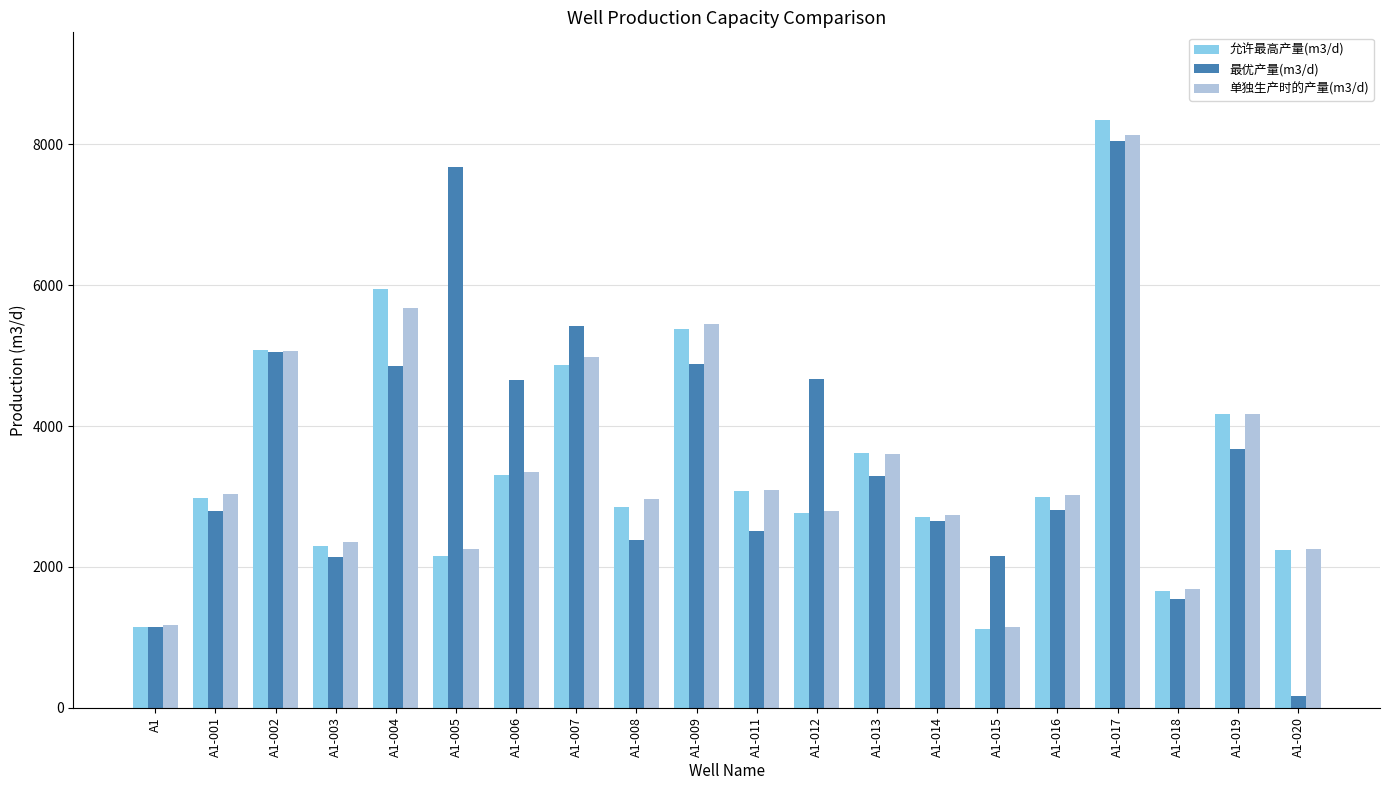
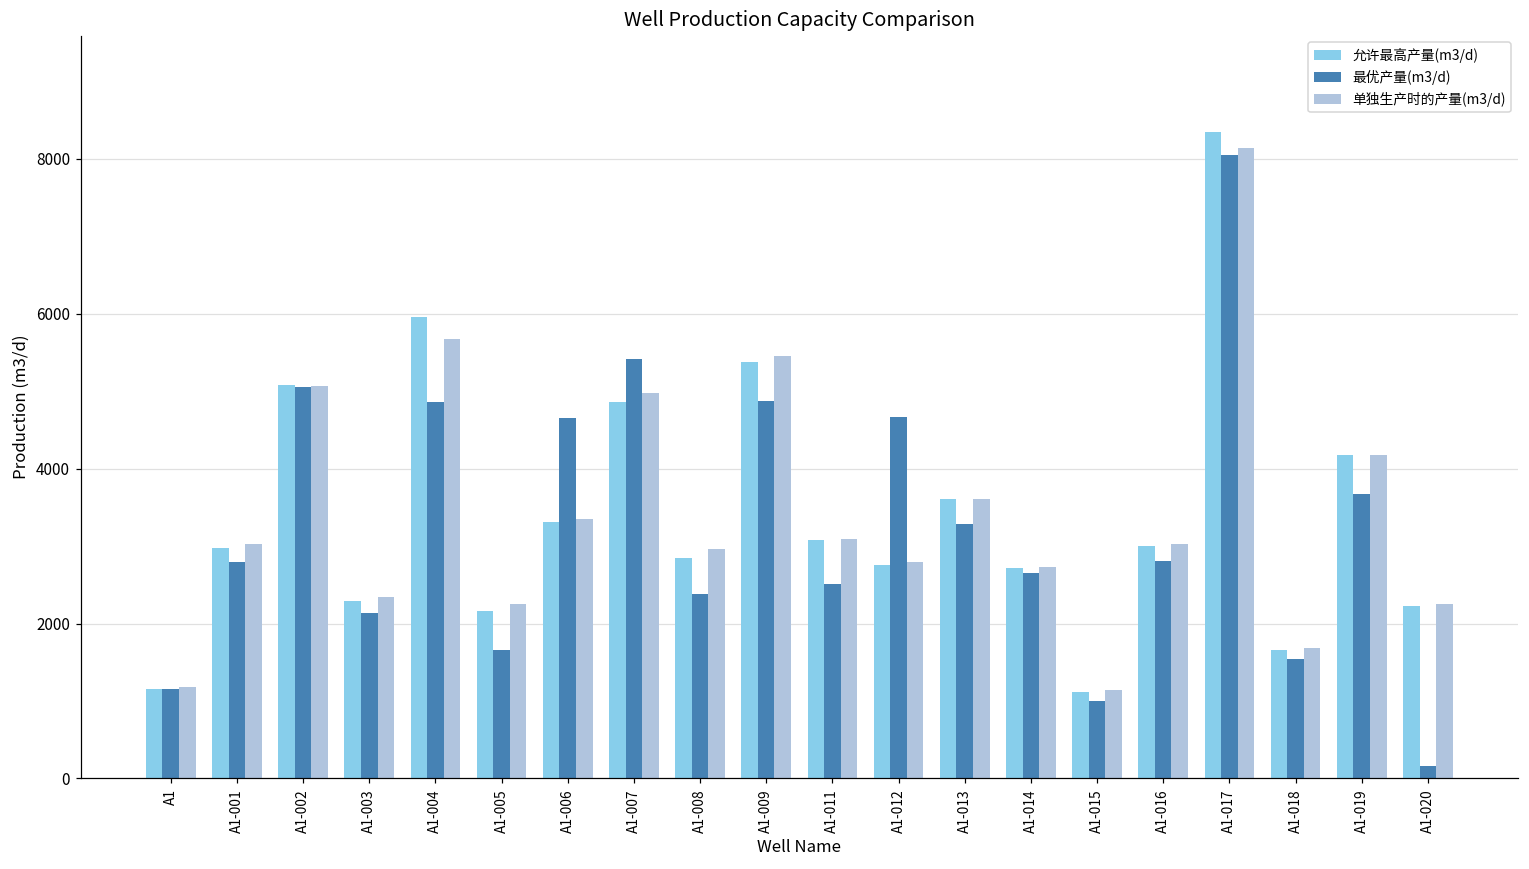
最优产量(m3/d), A1-005: 7700 -> 1700
最优产量(m3/d), A1-015: 2100 -> 1000
